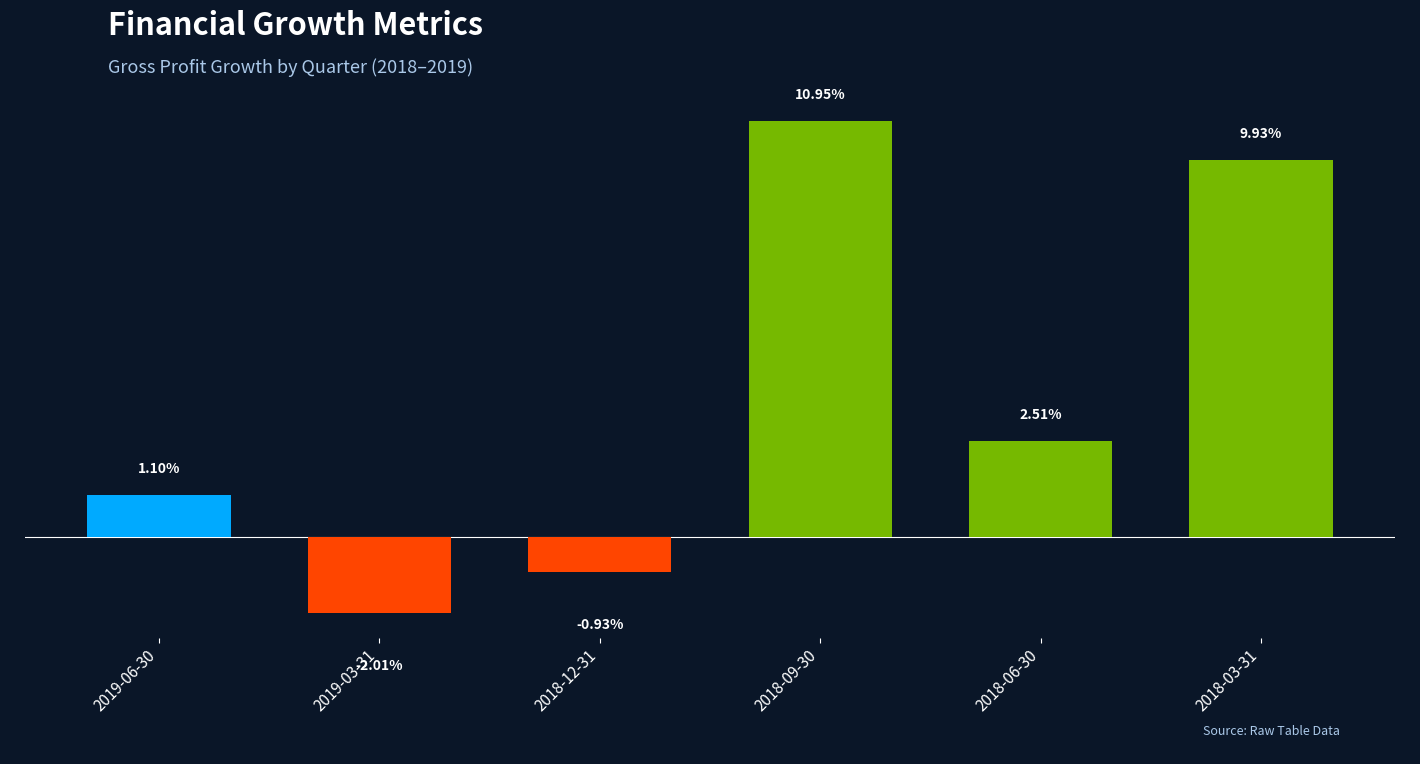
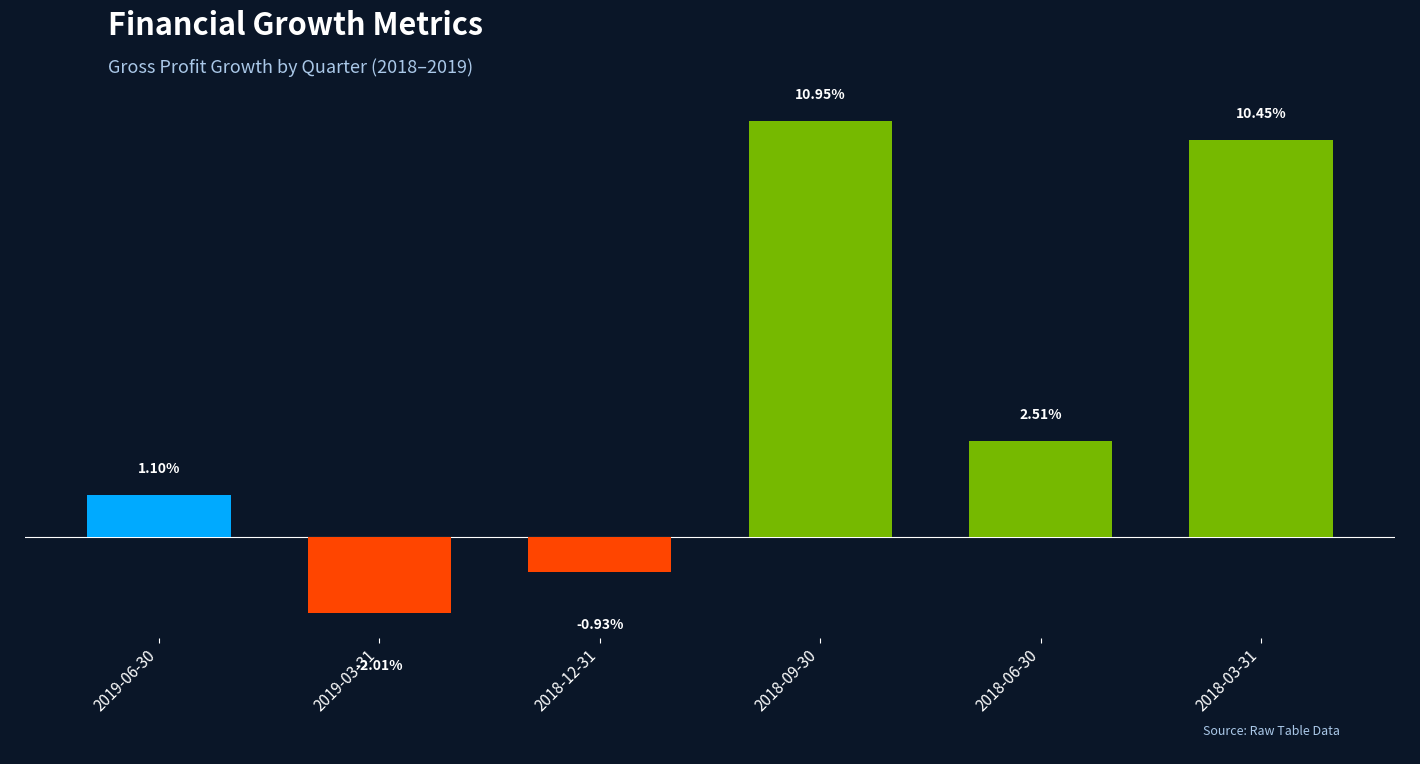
2018-03-31: 9.93% -> 10.45%
